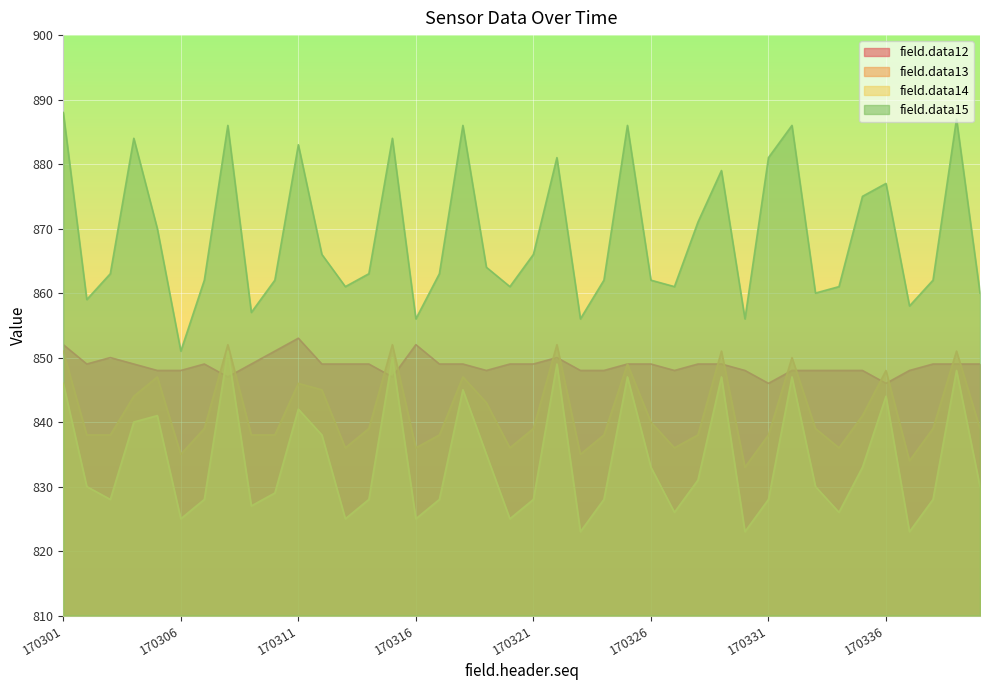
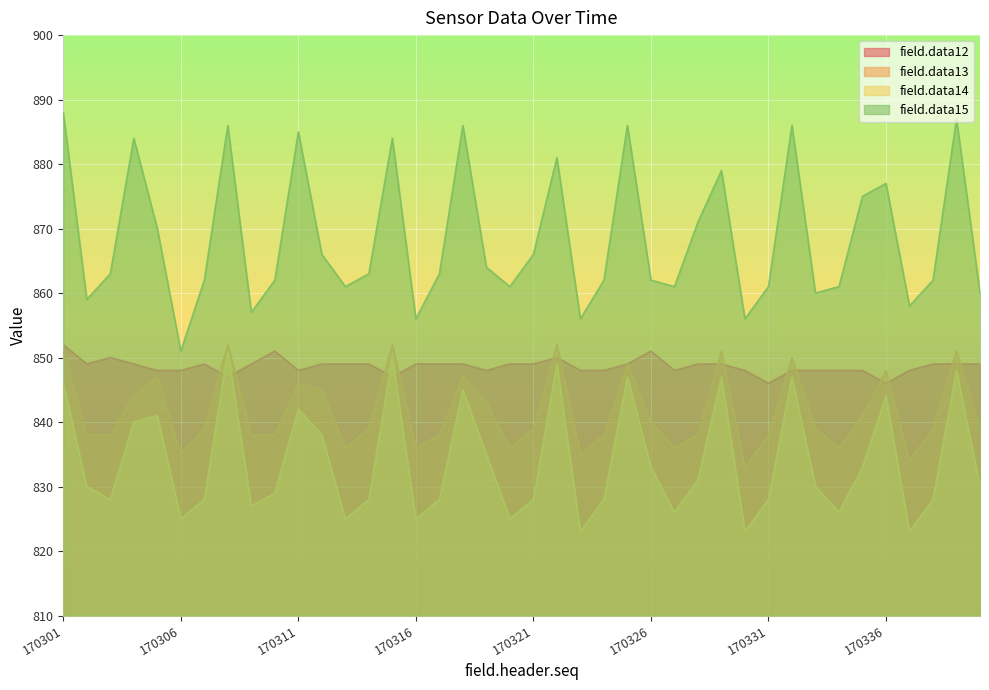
field.data12, 170311: 853 -> 848
field.data15, 170311: 883 -> 885
field.data12, 170316: 852 -> 849
field.data12, 170326: 849 -> 851
field.data15, 170331: 881 -> 861
